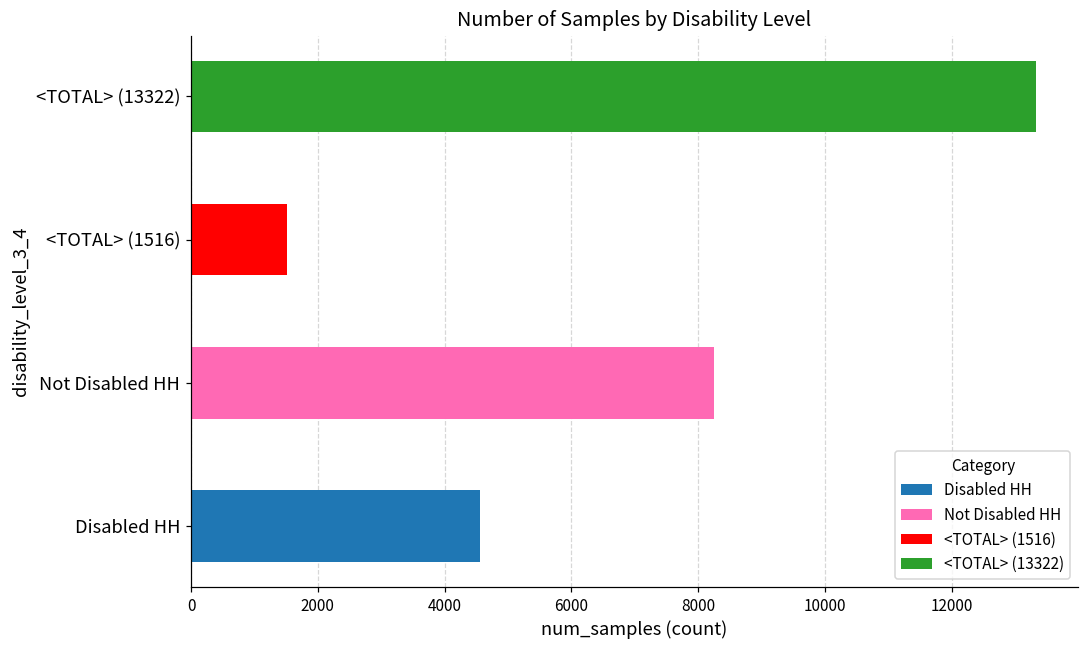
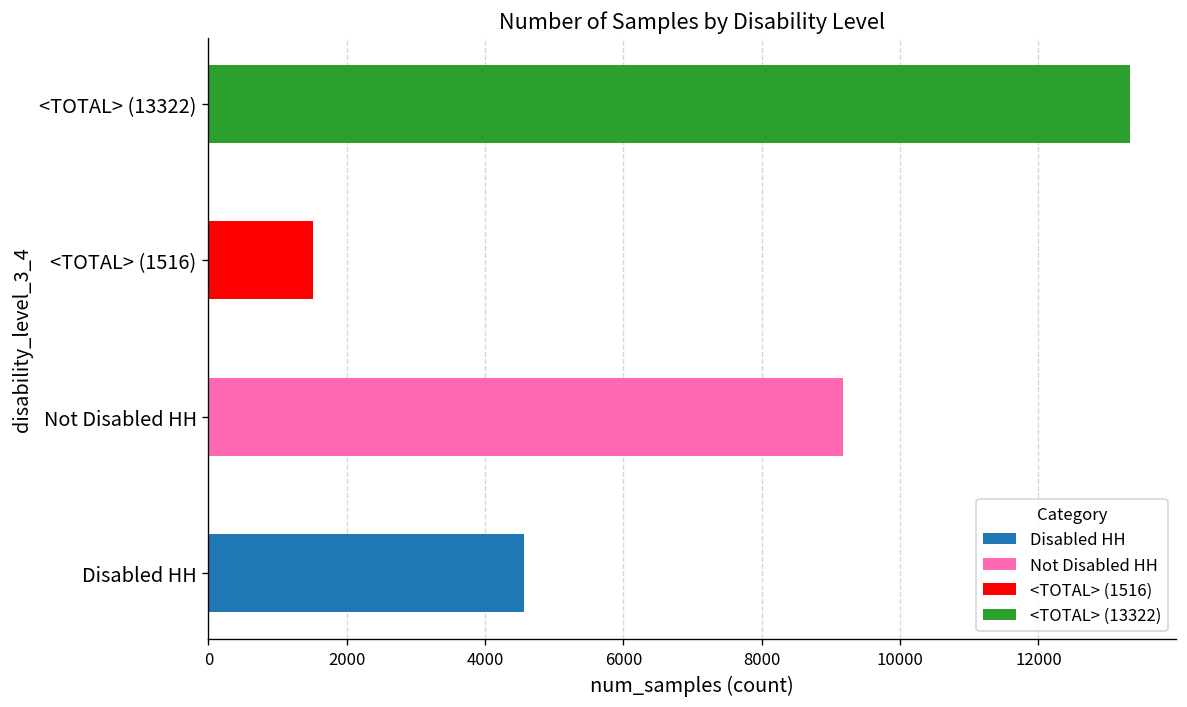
Not Disabled HH: 8300 -> 9200
